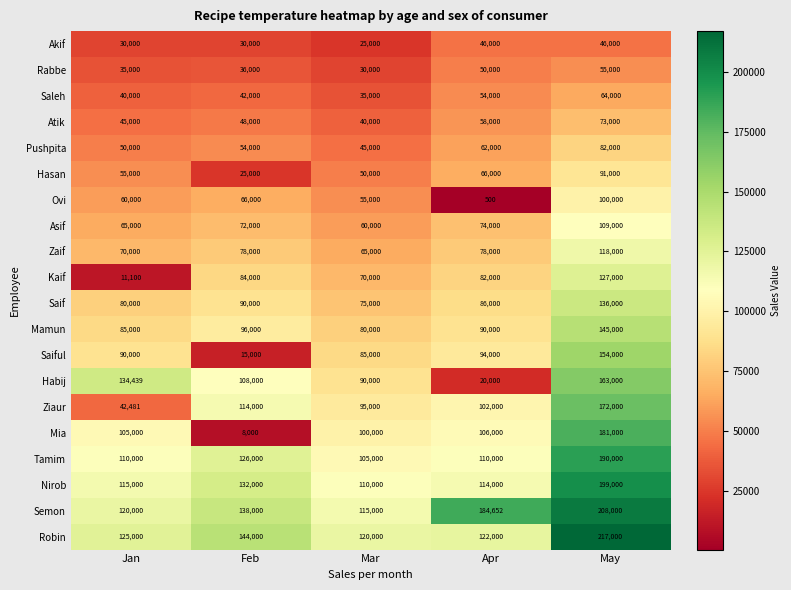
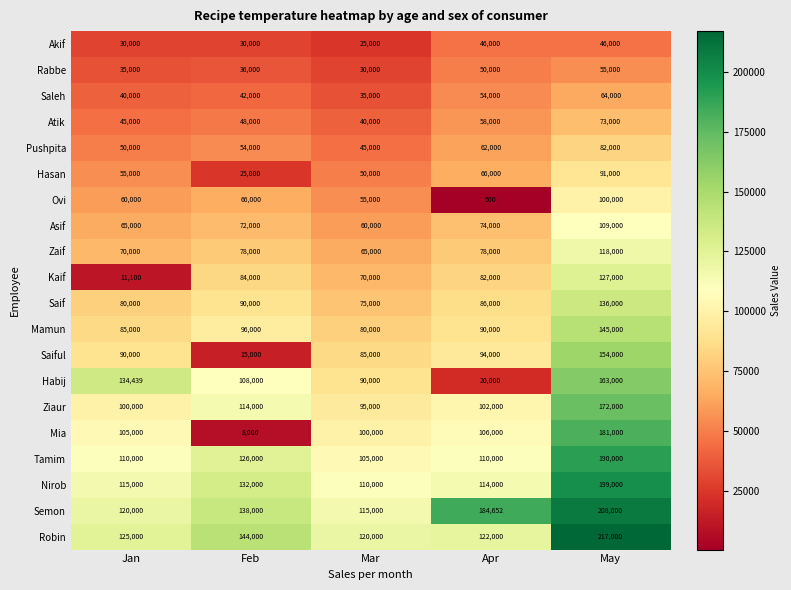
Ziaur, Jan: 42,481 -> 100,000
